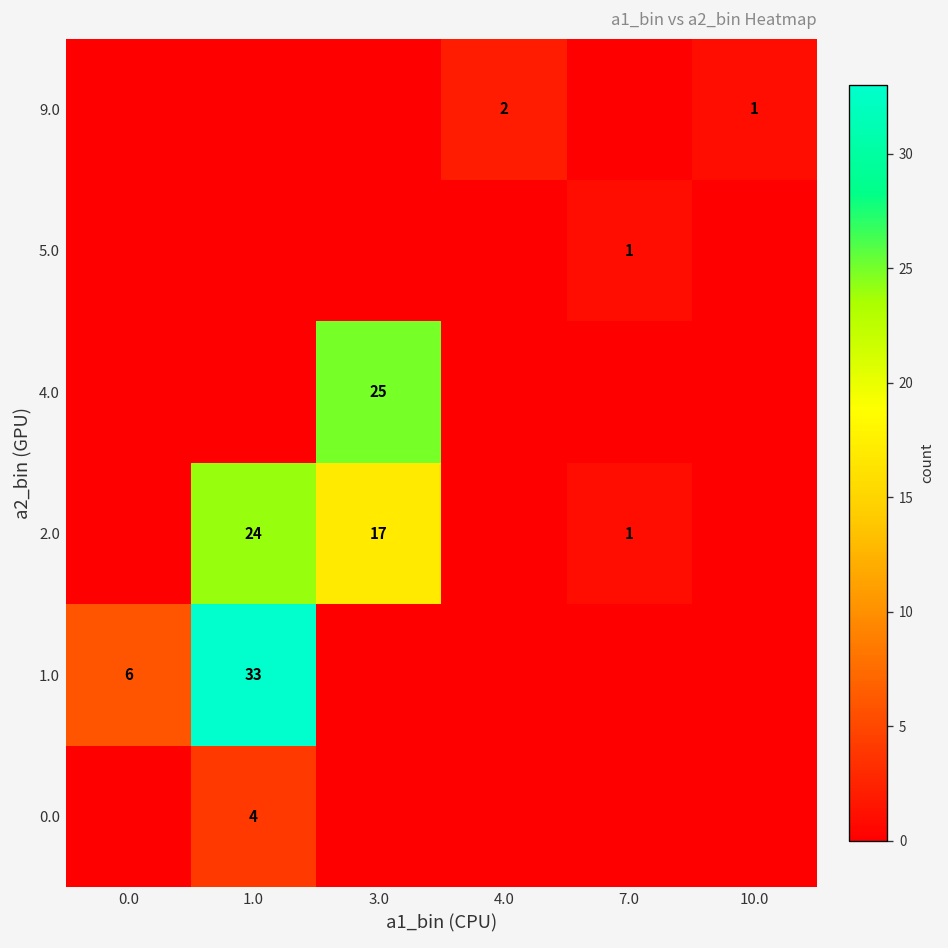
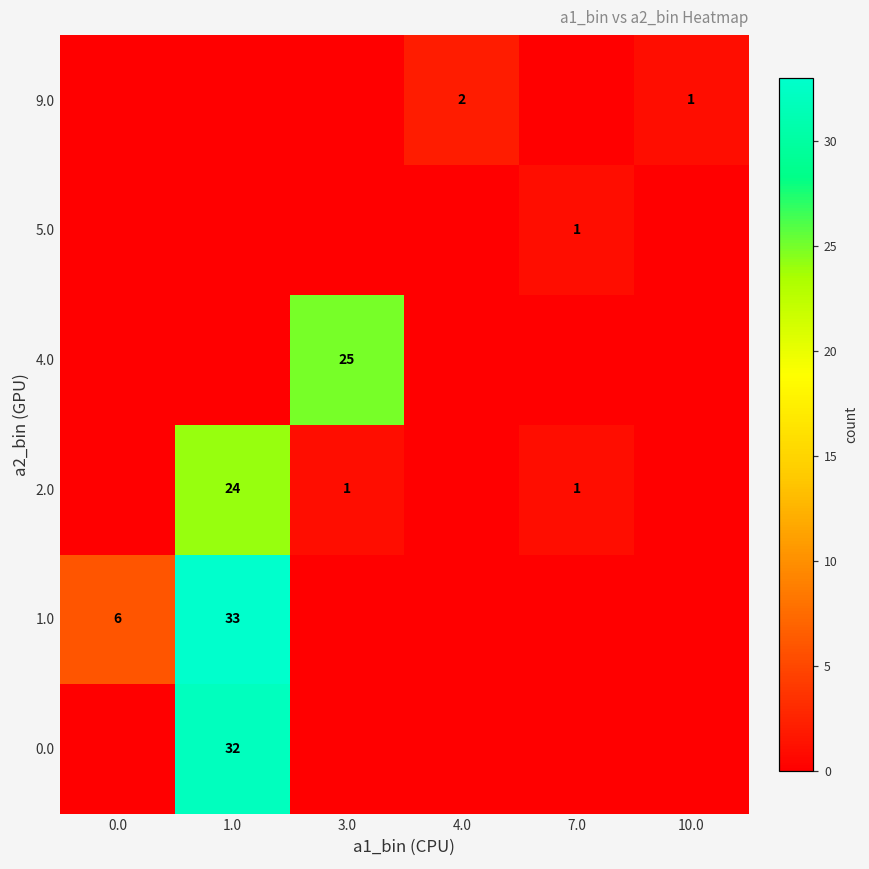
2.0, 3.0: 17 -> 1
0.0, 1.0: 4 -> 32
